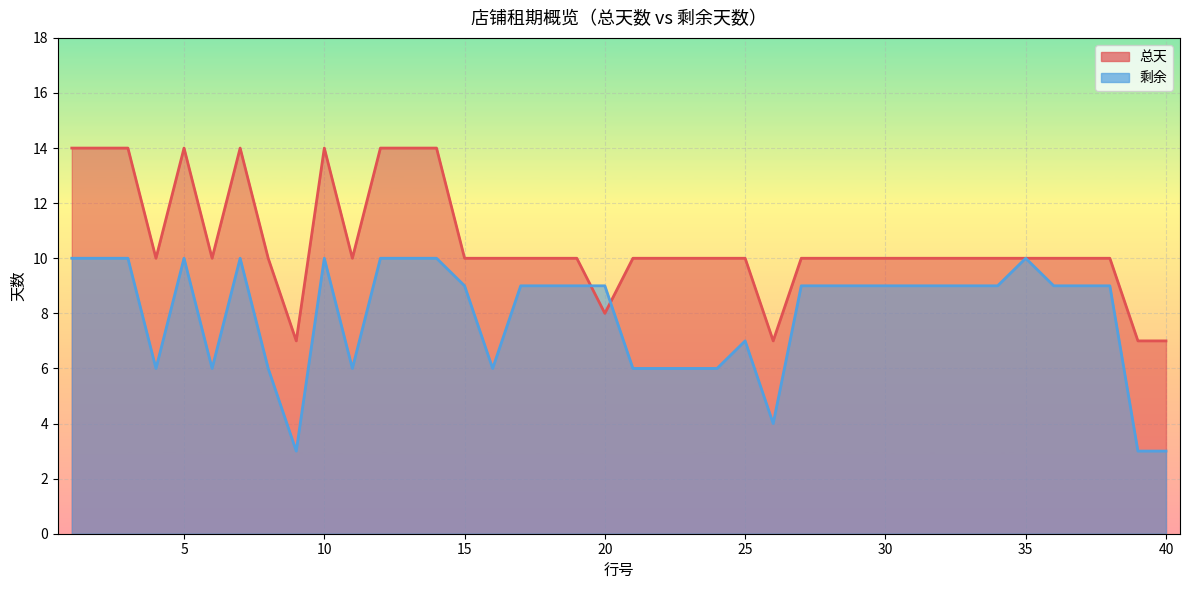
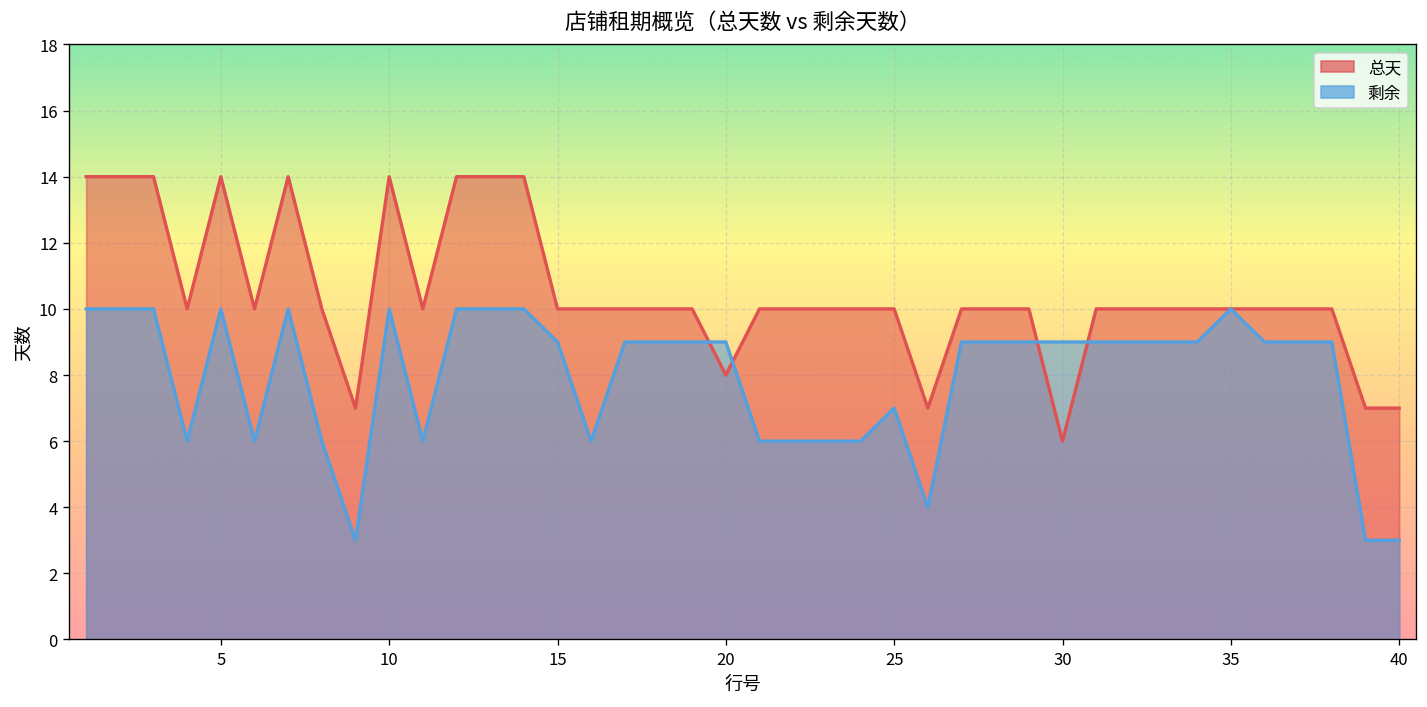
总天, 30: 10 -> 6
